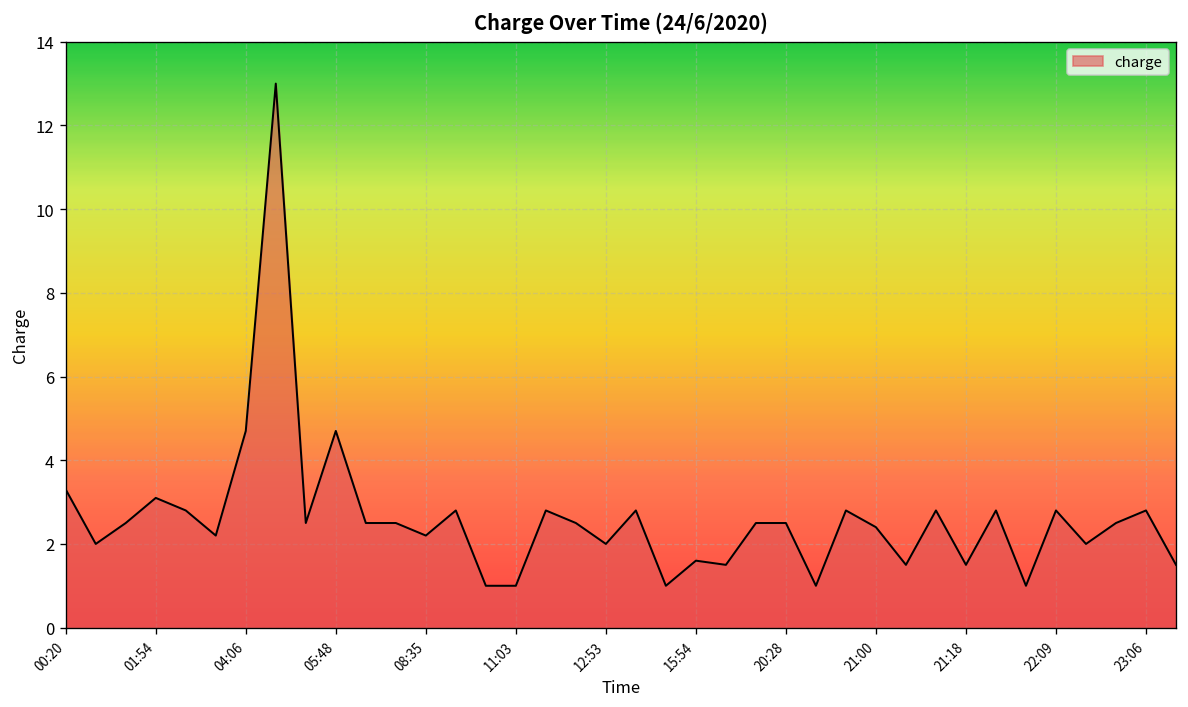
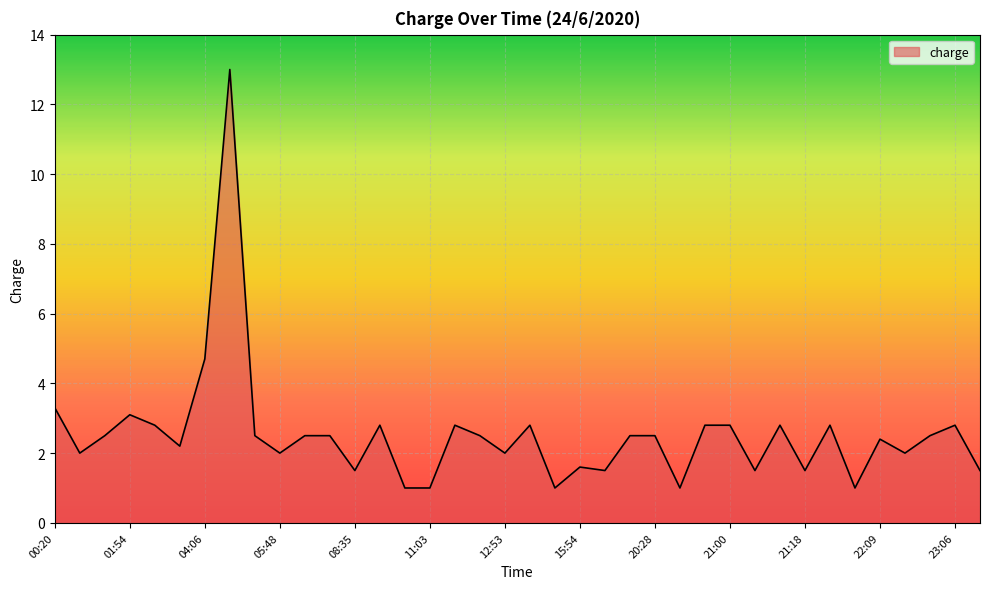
05:48: 4.7 -> 2.0
08:35: 2.2 -> 1.5
21:00: 2.4 -> 2.8
22:09: 2.8 -> 2.4
